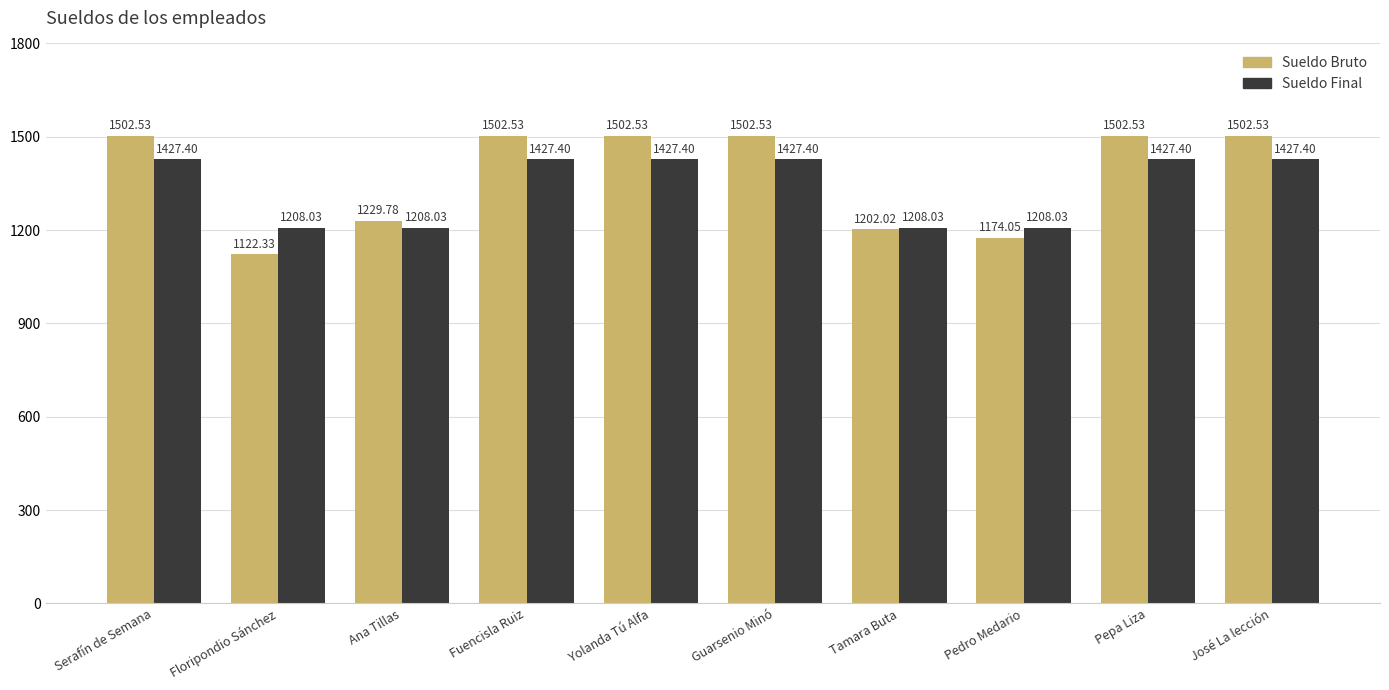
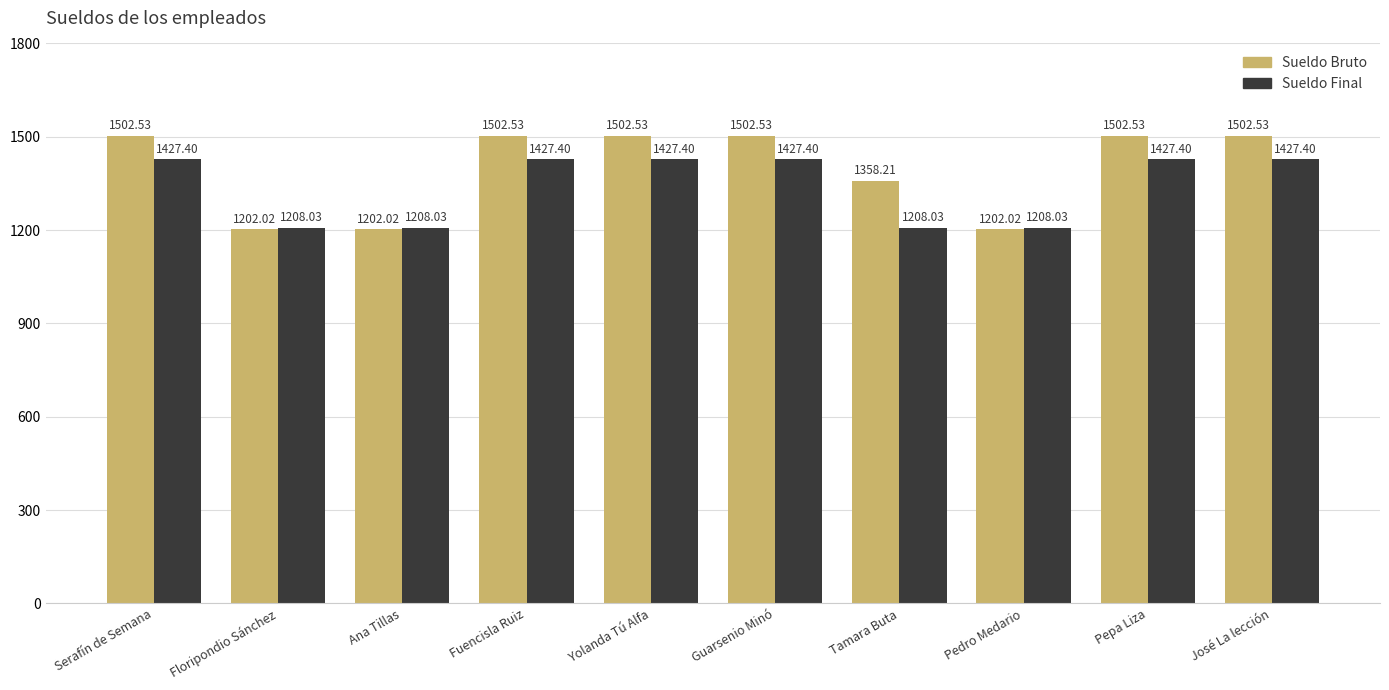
Sueldo Bruto, Floripondio Sánchez: 1122.33 -> 1202.02
Sueldo Bruto, Ana Tillas: 1229.78 -> 1202.02
Sueldo Bruto, Tamara Buta: 1202.02 -> 1358.21
Sueldo Bruto, Pedro Medario: 1174.05 -> 1202.02
